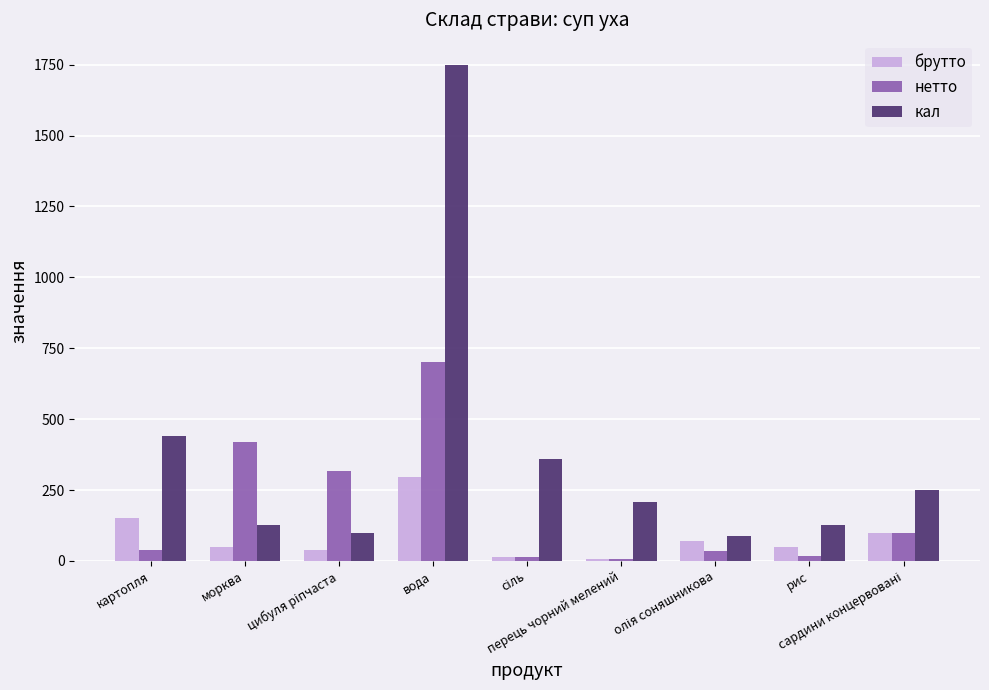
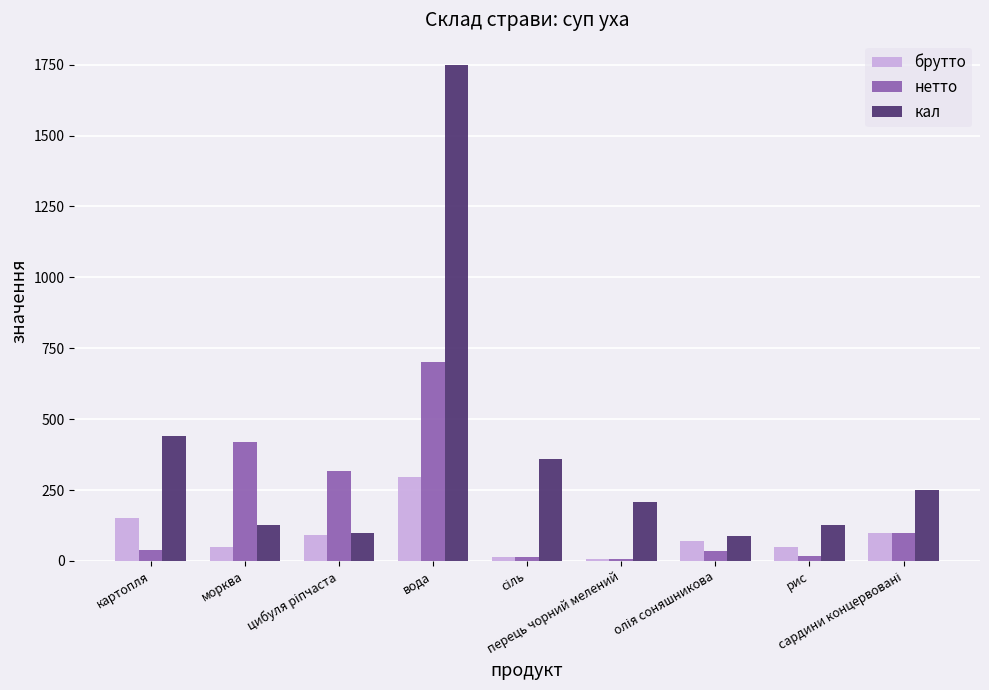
брутто, цибуля ріпчаста: 40 -> 90
